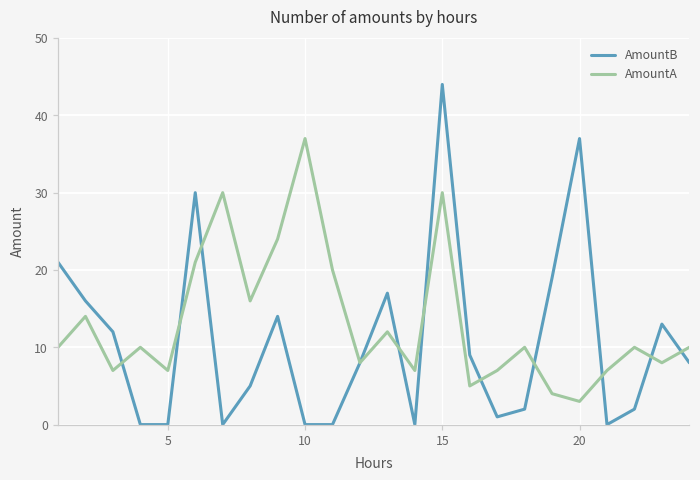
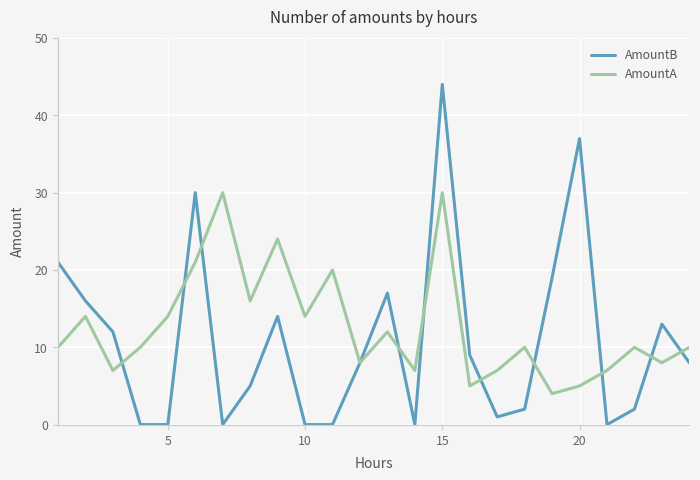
AmountA, 5: 7 -> 14
AmountA, 10: 37 -> 14
AmountA, 20: 3 -> 5
